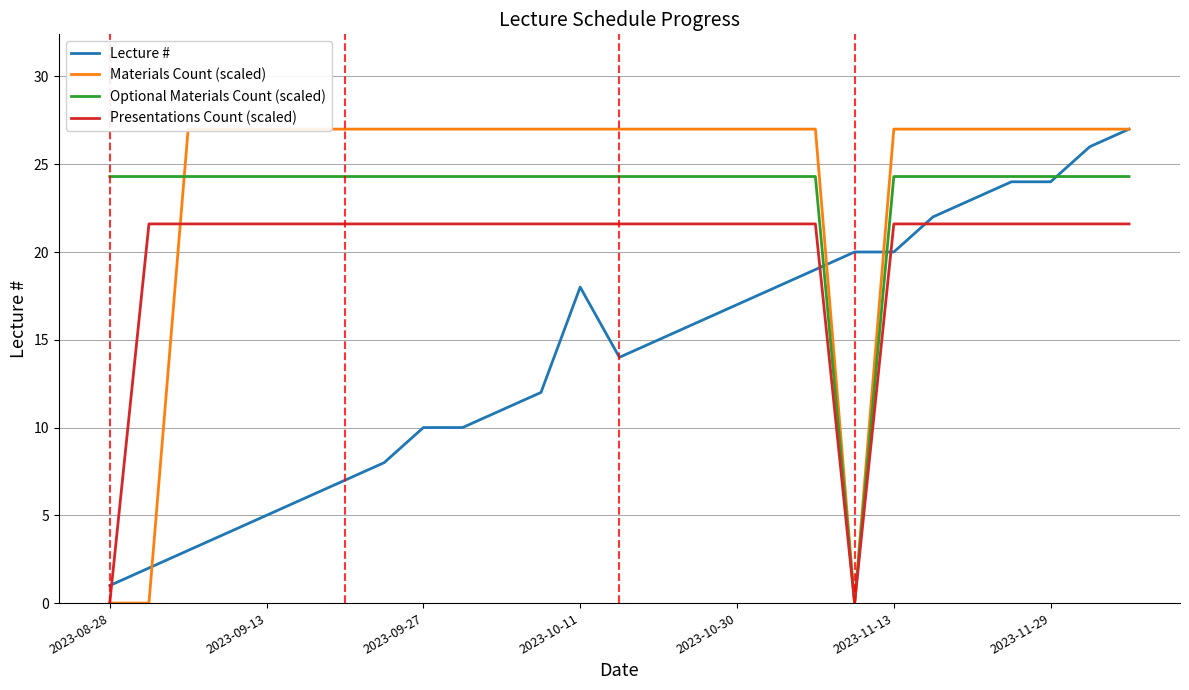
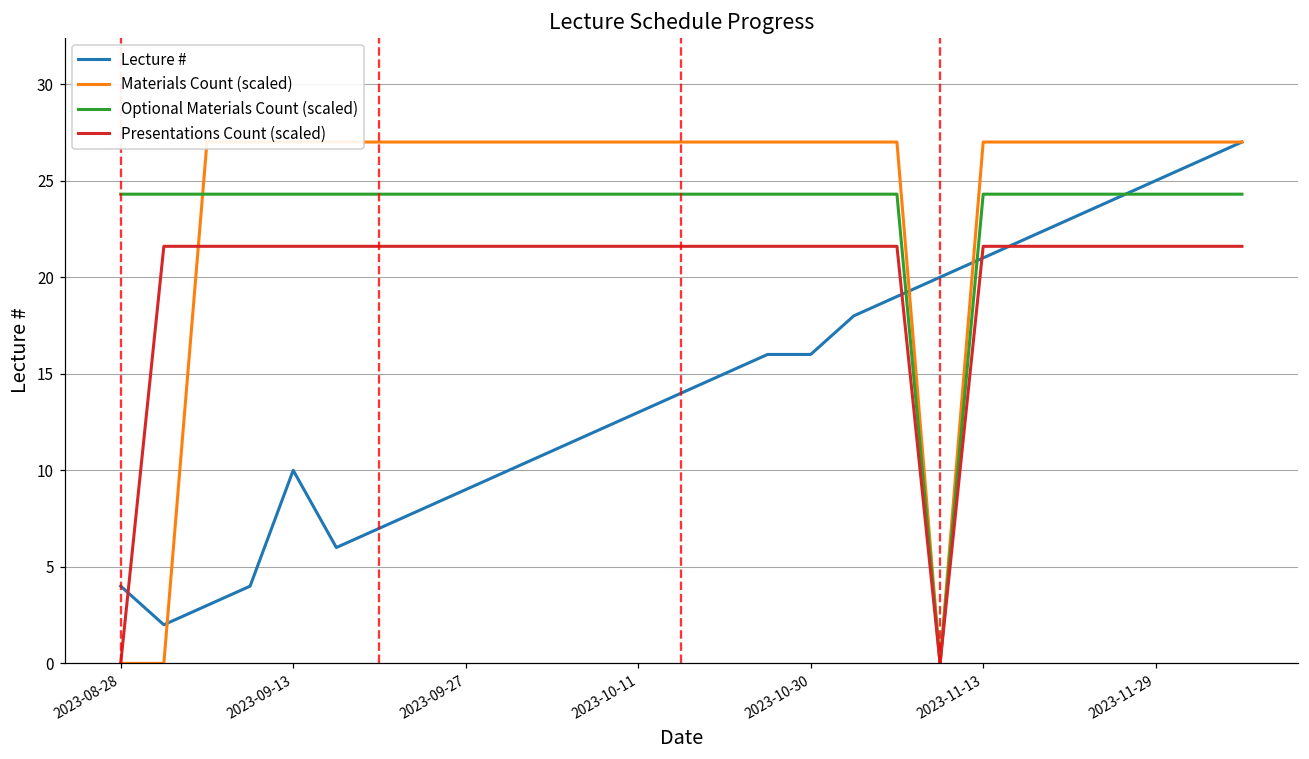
Lecture #, 2023-08-28: 1 -> 4
Lecture #, 2023-09-13: 5 -> 10
Lecture #, 2023-09-27: 10 -> 9
Lecture #, 2023-10-11: 18 -> 13
Lecture #, 2023-10-30: 17 -> 16
Lecture #, 2023-11-13: 20 -> 21
Lecture #, 2023-11-29: 24 -> 25
